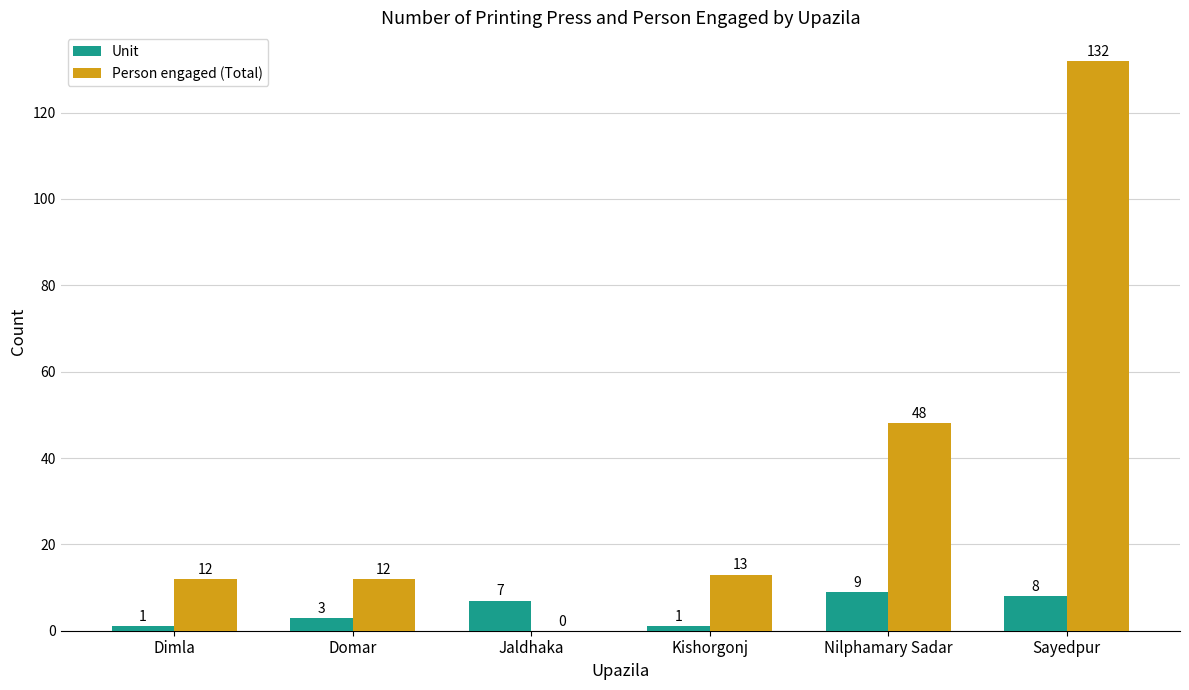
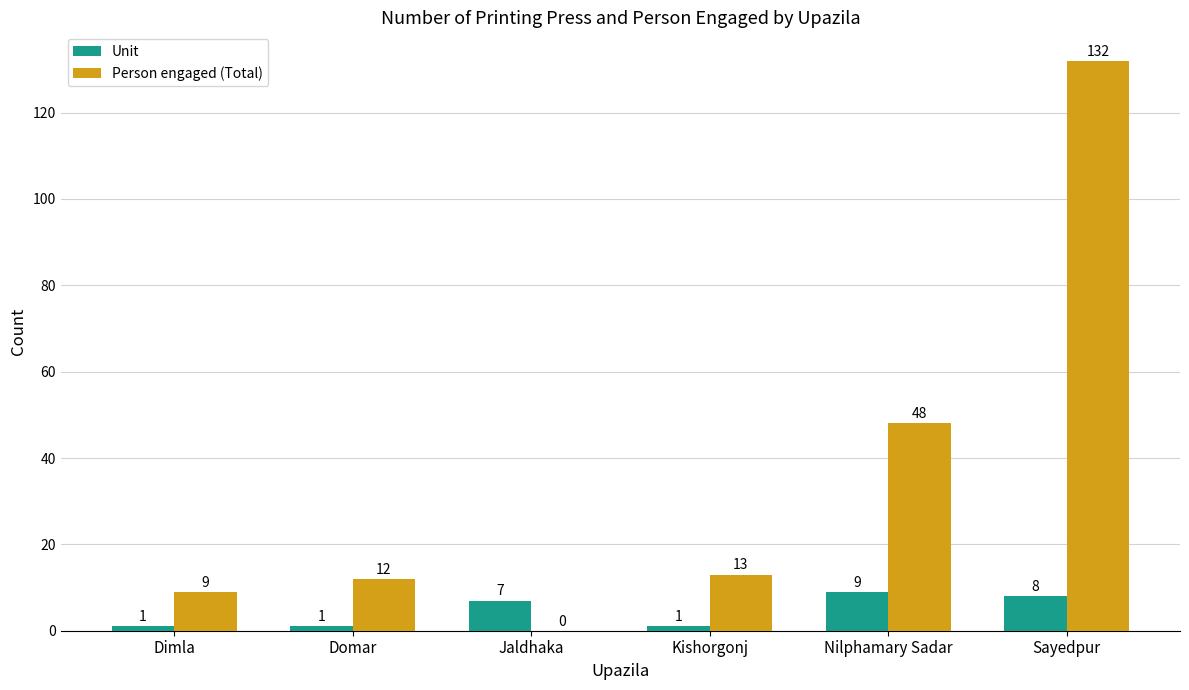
Person engaged (Total), Dimla: 12 -> 9
Unit, Domar: 3 -> 1
